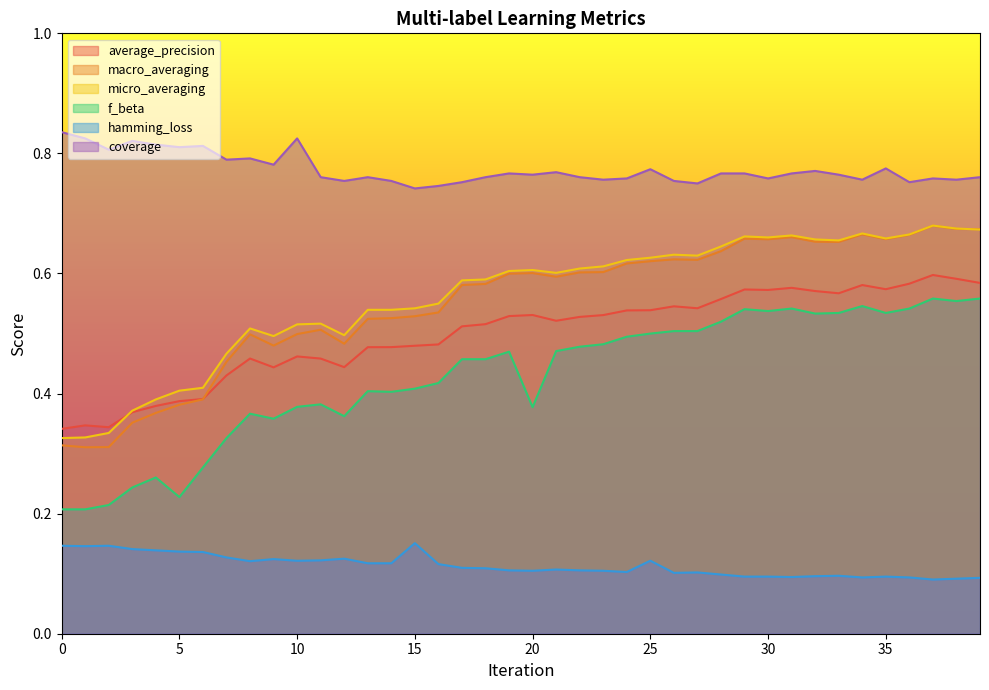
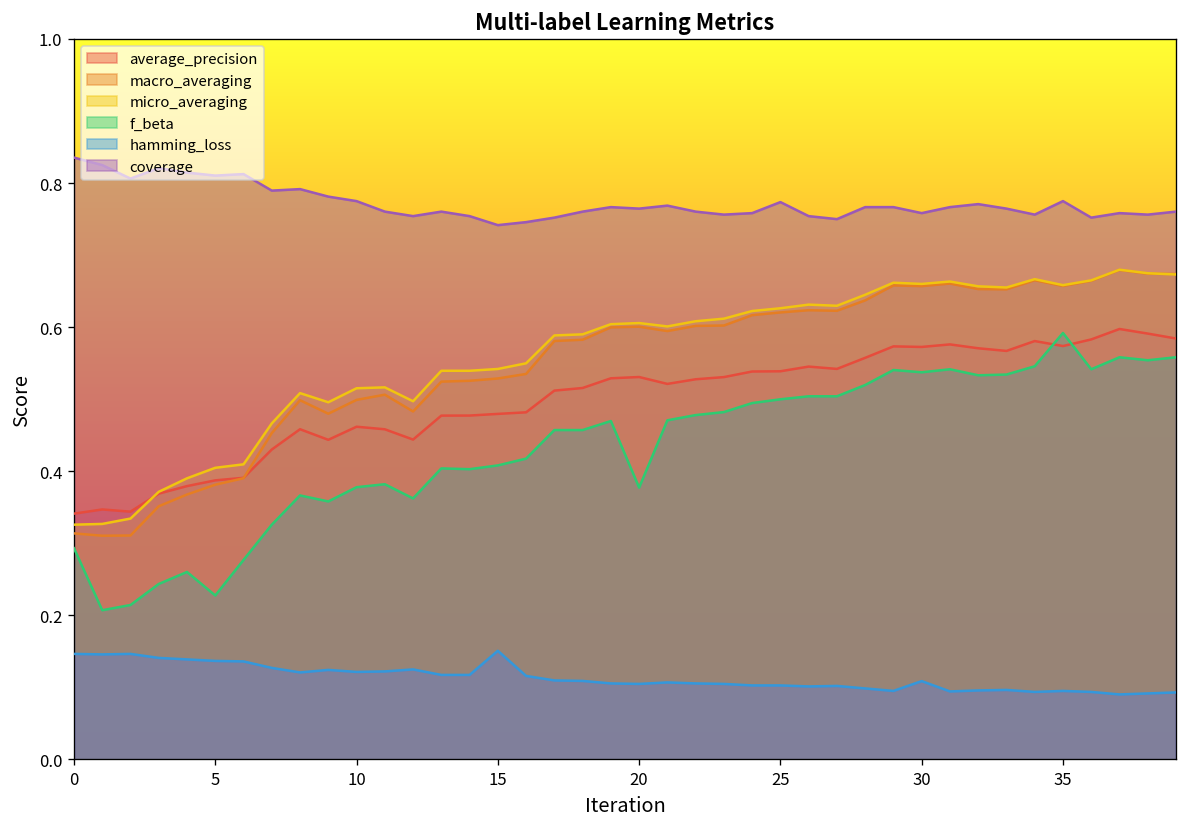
f_beta, 0: 0.21 -> 0.29
coverage, 10: 0.83 -> 0.78
hamming_loss, 25: 0.12 -> 0.10
hamming_loss, 30: 0.10 -> 0.11
f_beta, 35: 0.53 -> 0.59
